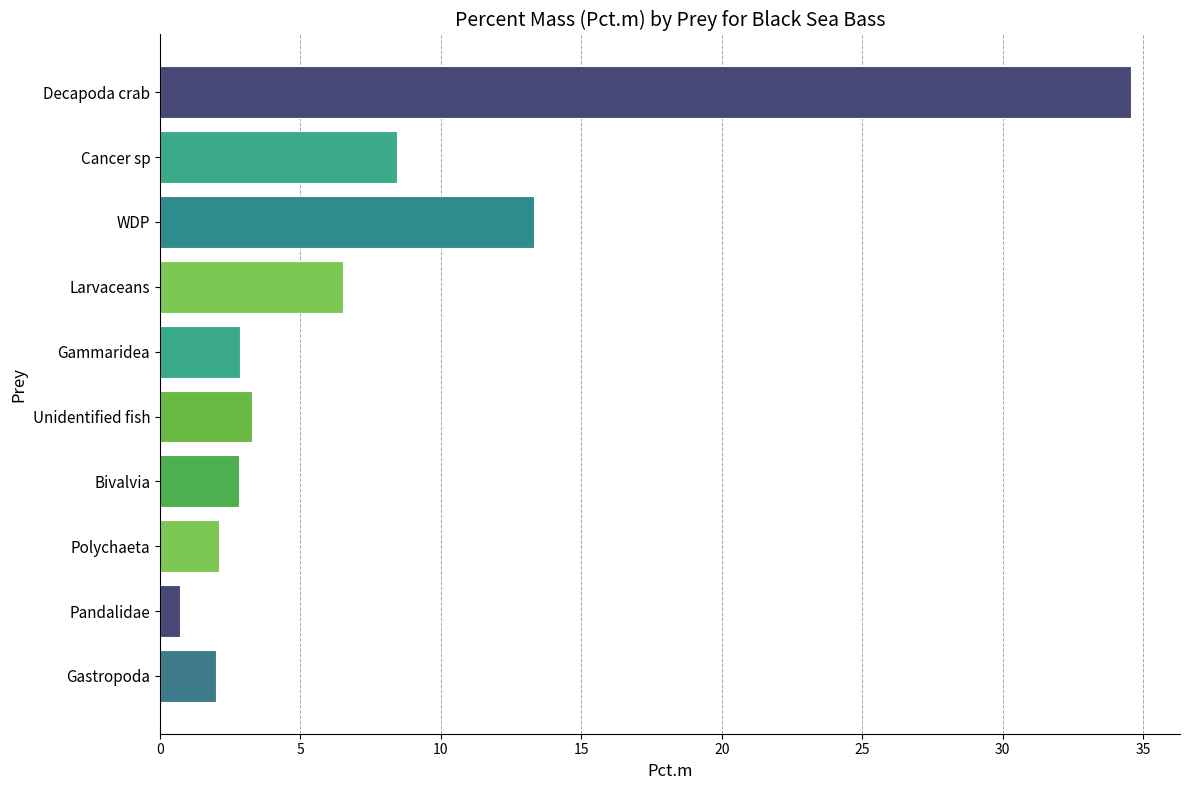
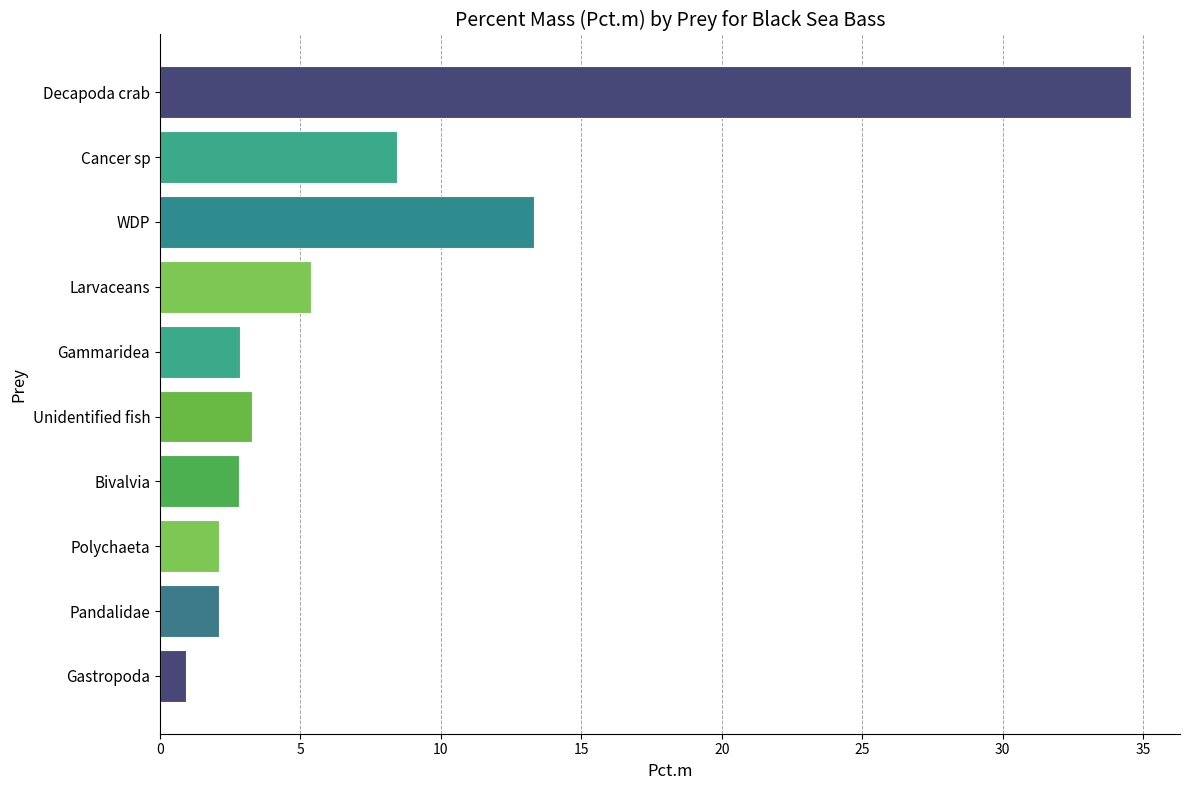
Larvaceans: 6.5 -> 5.4
Pandalidae: 0.7 -> 2.1
Gastropoda: 2.0 -> 0.9
